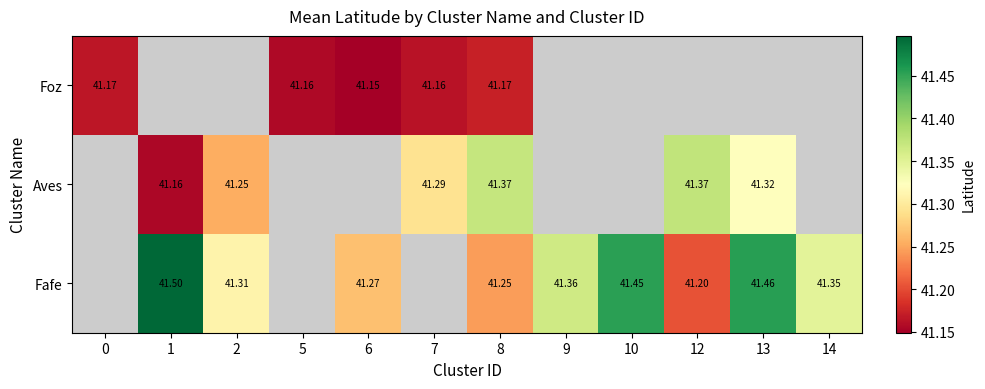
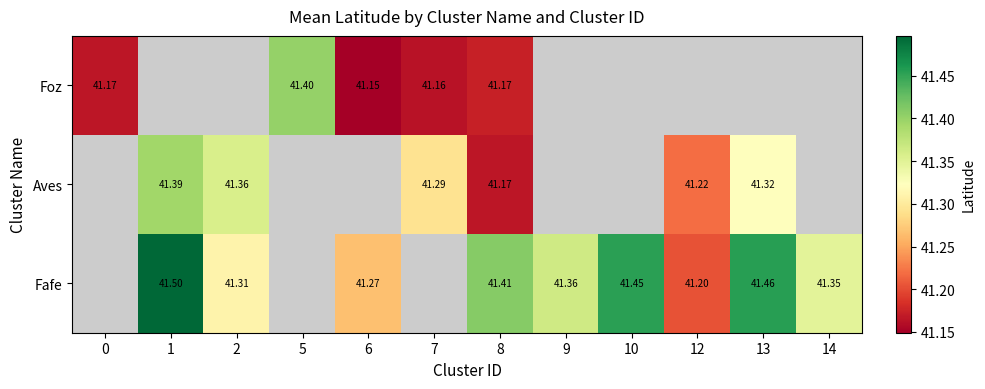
Foz, 5: 41.16 -> 41.40
Aves, 1: 41.16 -> 41.39
Aves, 2: 41.25 -> 41.36
Aves, 8: 41.37 -> 41.17
Aves, 12: 41.37 -> 41.22
Fafe, 8: 41.25 -> 41.41
